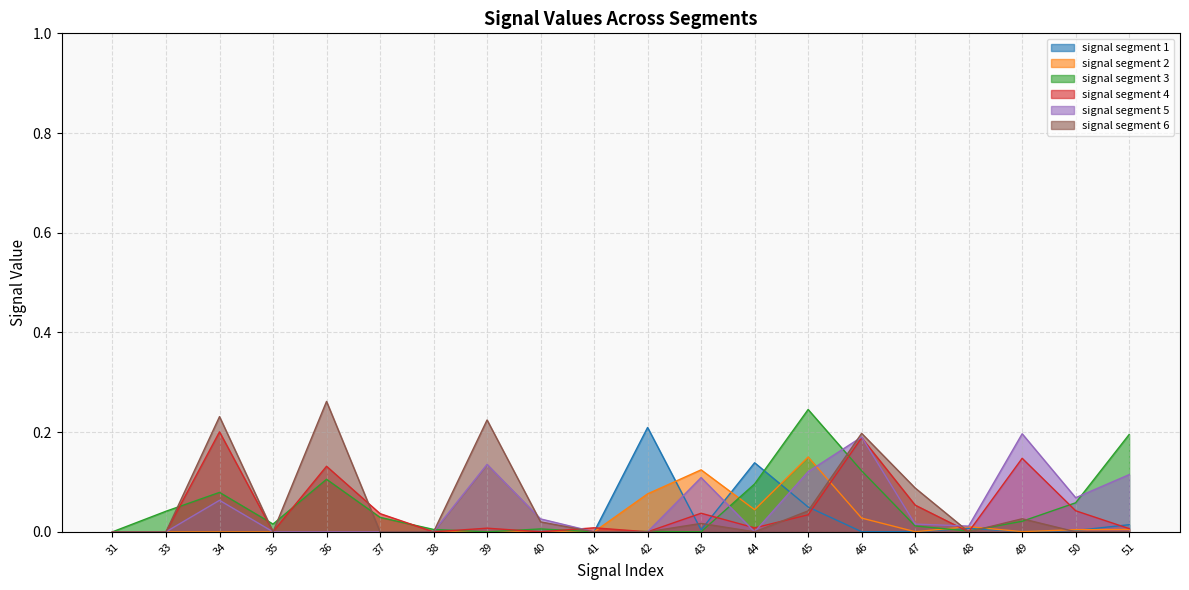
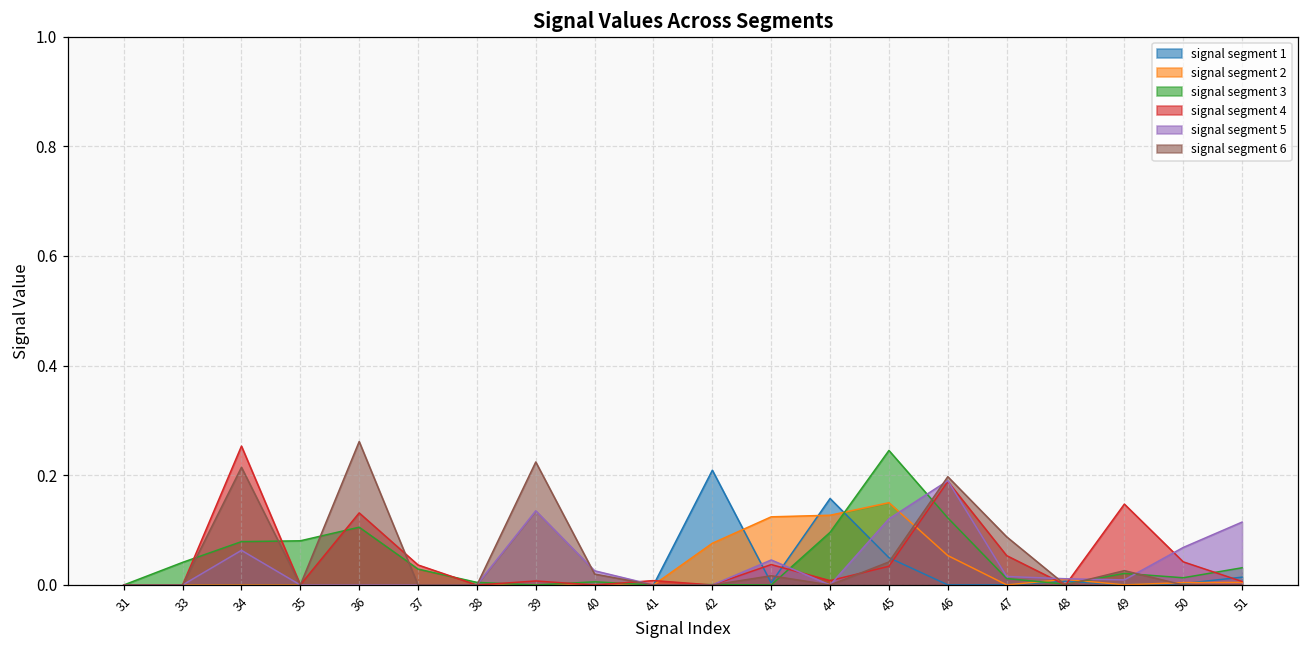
signal segment 4, 34: 0.20 -> 0.25
signal segment 6, 34: 0.23 -> 0.21
signal segment 3, 35: 0.02 -> 0.08
signal segment 5, 43: 0.11 -> 0.05
signal segment 1, 44: 0.14 -> 0.16
signal segment 2, 44: 0.04 -> 0.13
signal segment 2, 46: 0.03 -> 0.05
signal segment 5, 49: 0.20 -> 0.01
signal segment 3, 50: 0.06 -> 0.01
signal segment 3, 51: 0.20 -> 0.03
